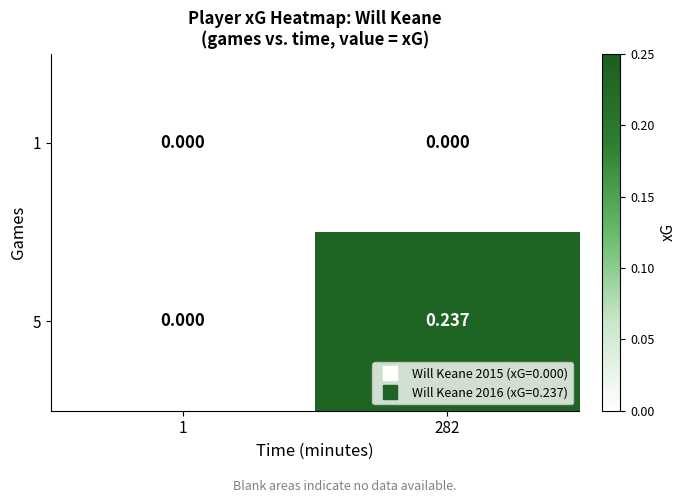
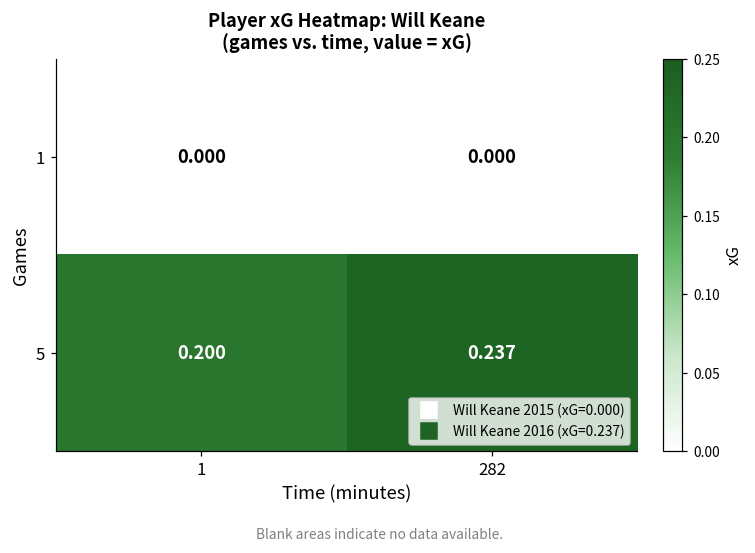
5, 1: 0.000 -> 0.200
